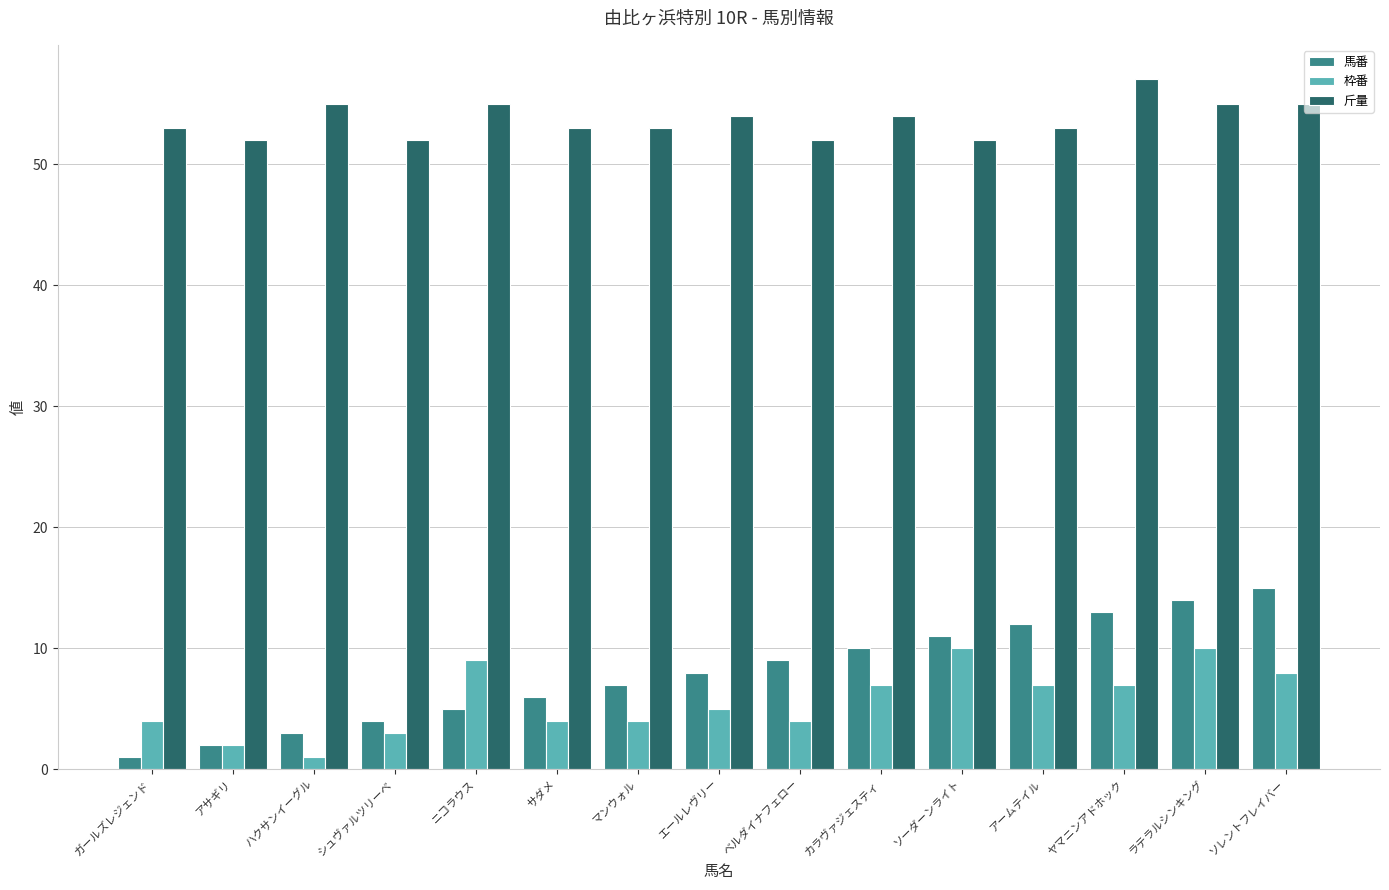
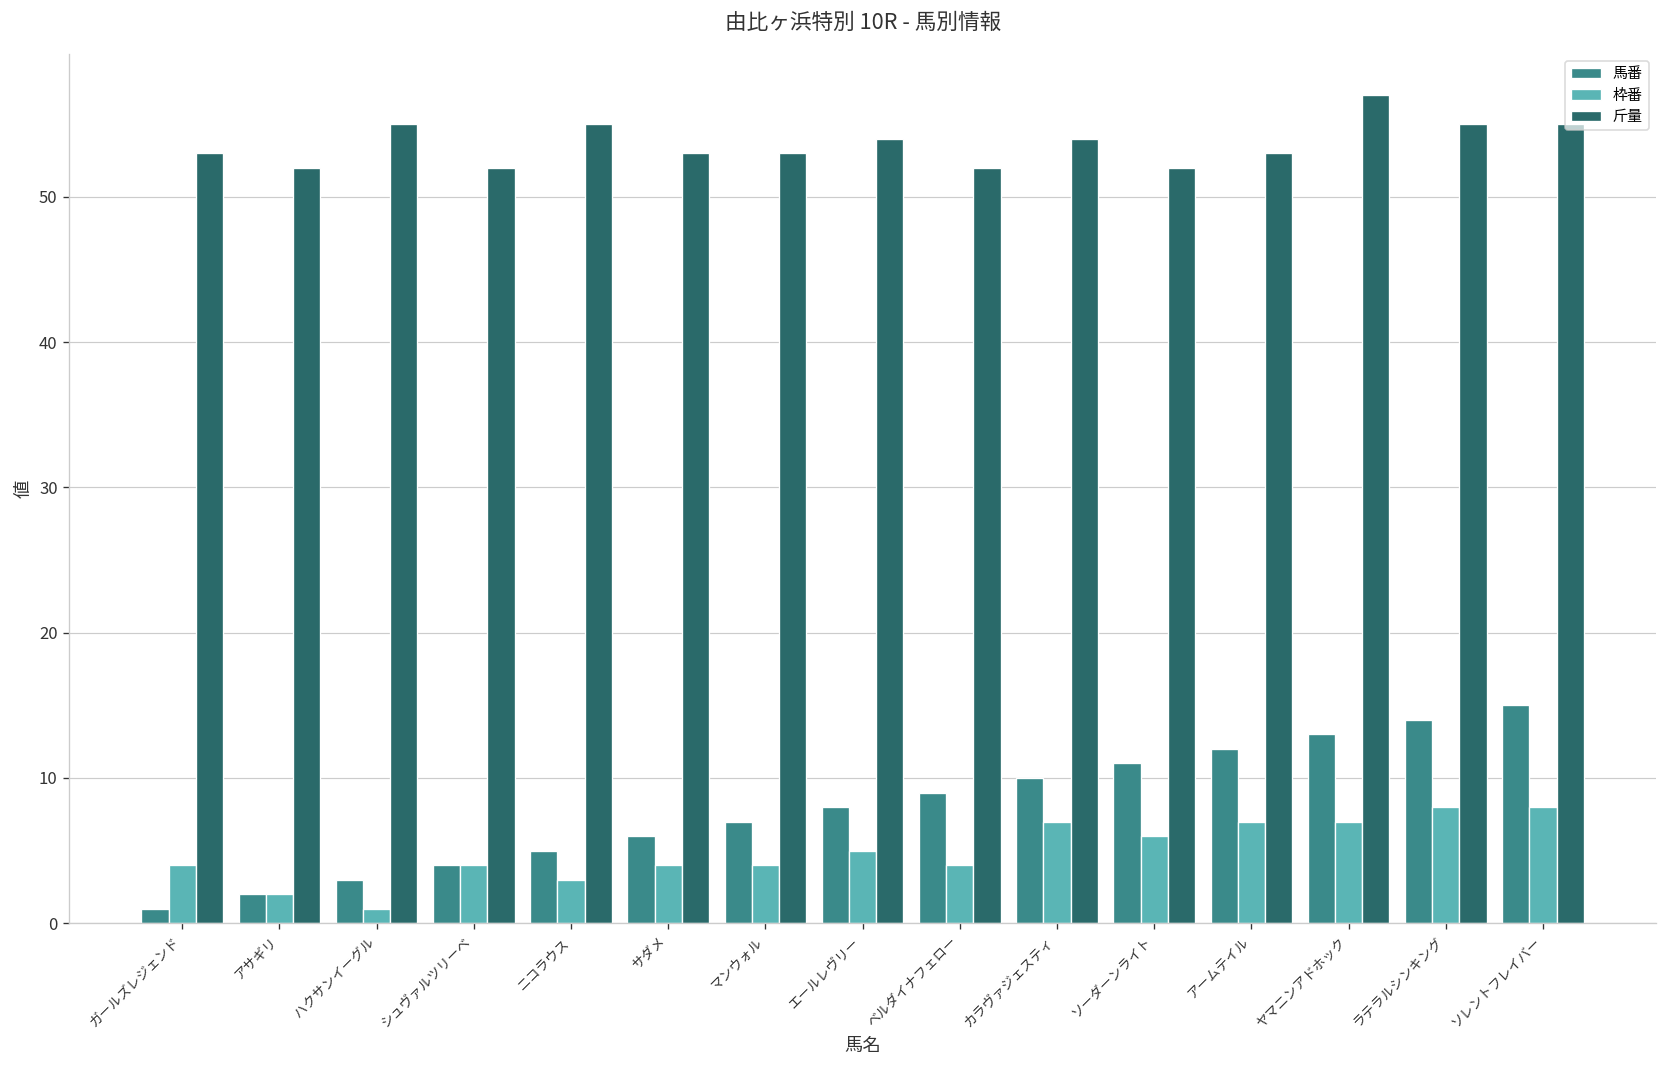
枠番, シュヴァルツリーベ: 3 -> 4
枠番, ニコラウス: 9 -> 3
枠番, ソーダーンライト: 10 -> 6
枠番, ラテラルシンキング: 10 -> 8
